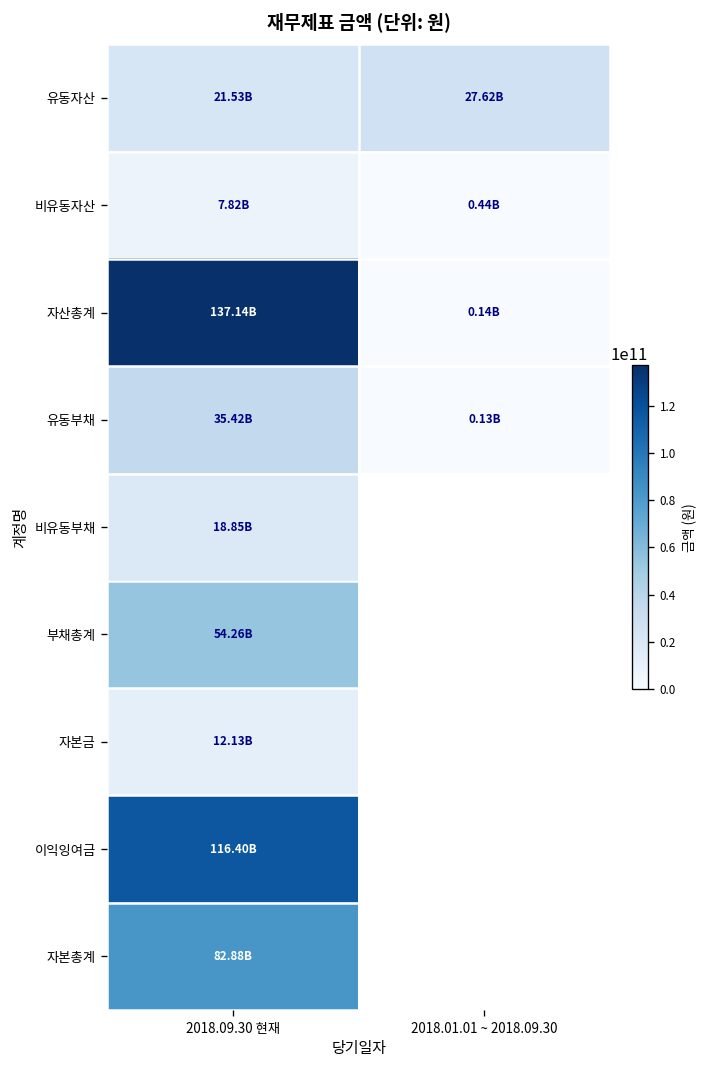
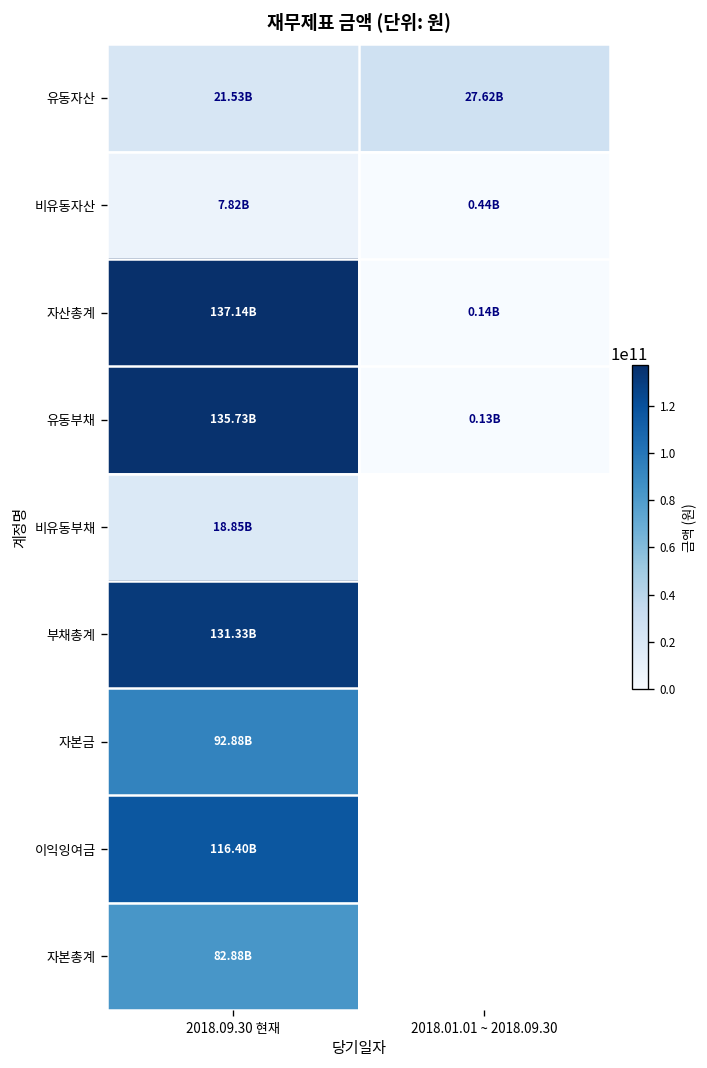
유동부채, 2018.09.30 현재: 35.42B -> 135.73B
부채총계, 2018.09.30 현재: 54.26B -> 131.33B
자본금, 2018.09.30 현재: 12.13B -> 92.88B
